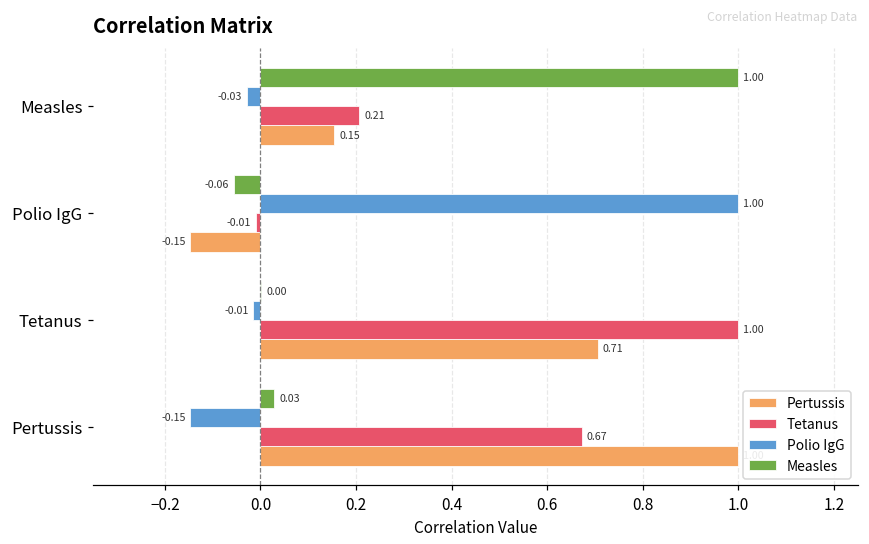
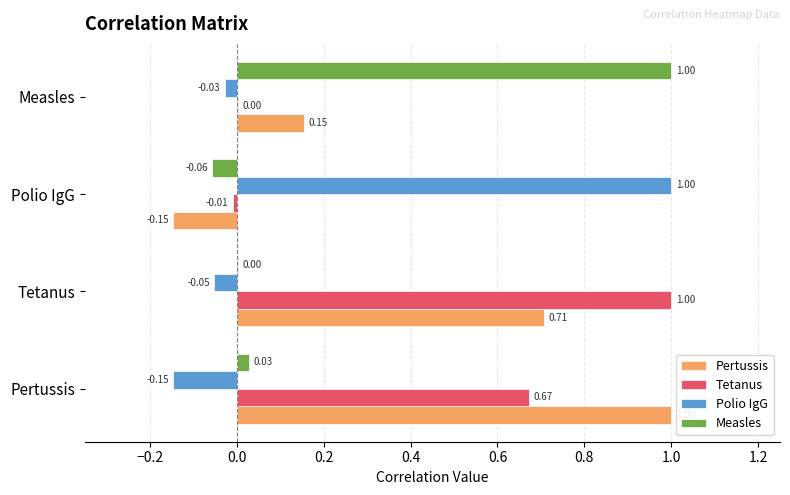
Tetanus, Measles: 0.21 -> 0.00
Polio IgG, Tetanus: -0.01 -> -0.05
